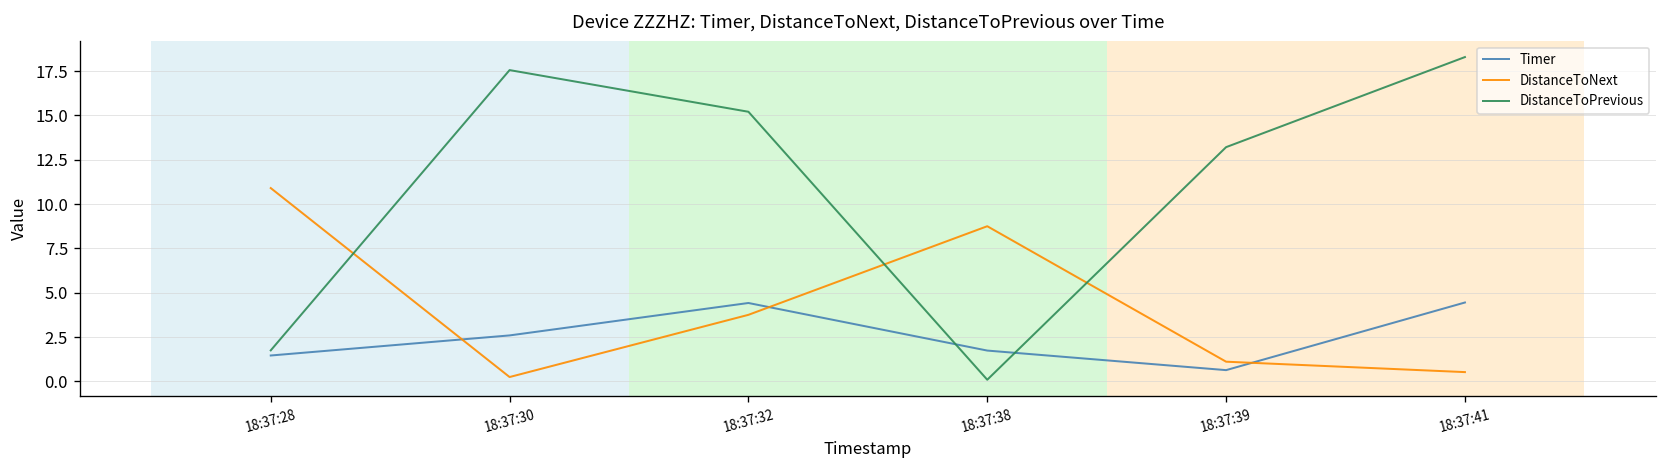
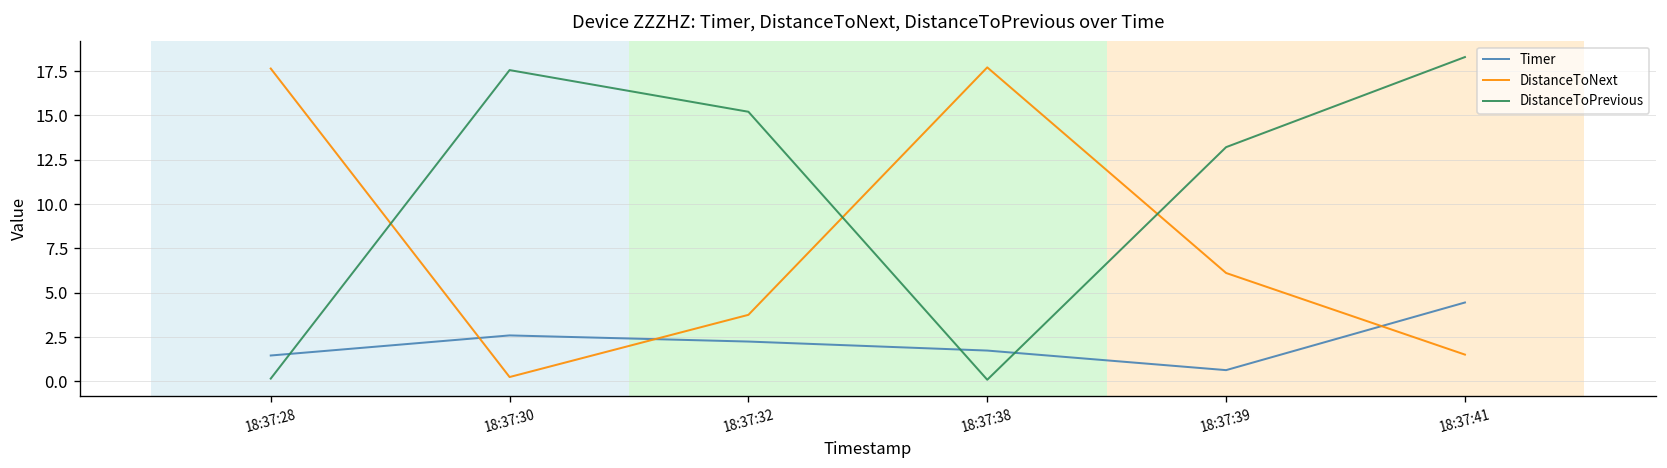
DistanceToNext, 18:37:28: 10.9 -> 17.6
DistanceToPrevious, 18:37:28: 1.7 -> 0.2
Timer, 18:37:32: 4.4 -> 2.2
DistanceToNext, 18:37:38: 8.8 -> 17.7
DistanceToNext, 18:37:39: 1.1 -> 6.1
DistanceToNext, 18:37:41: 0.5 -> 1.5
